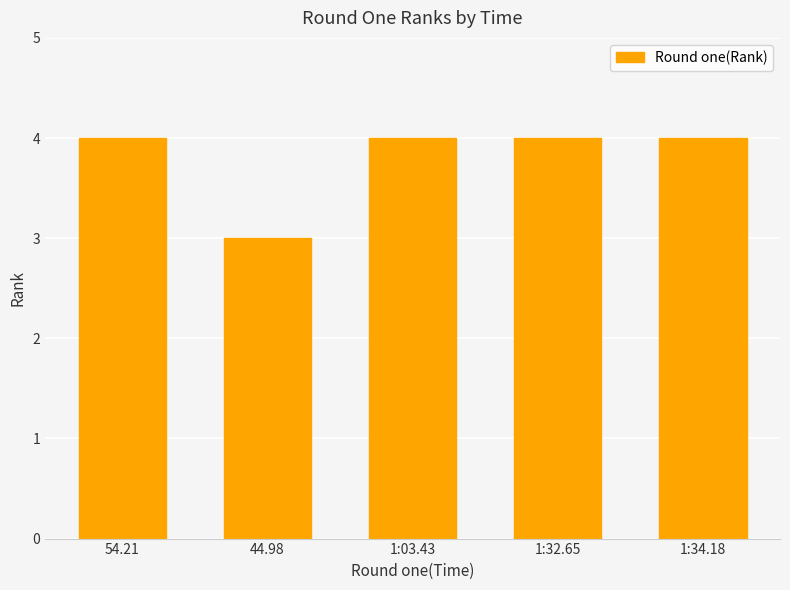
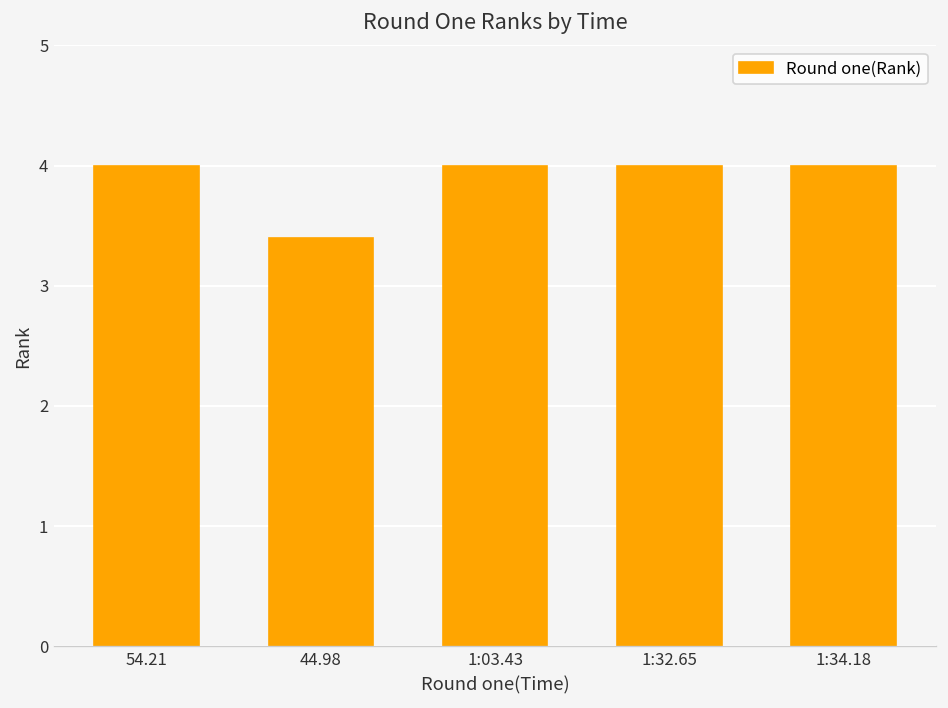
44.98: 3.0 -> 3.4
